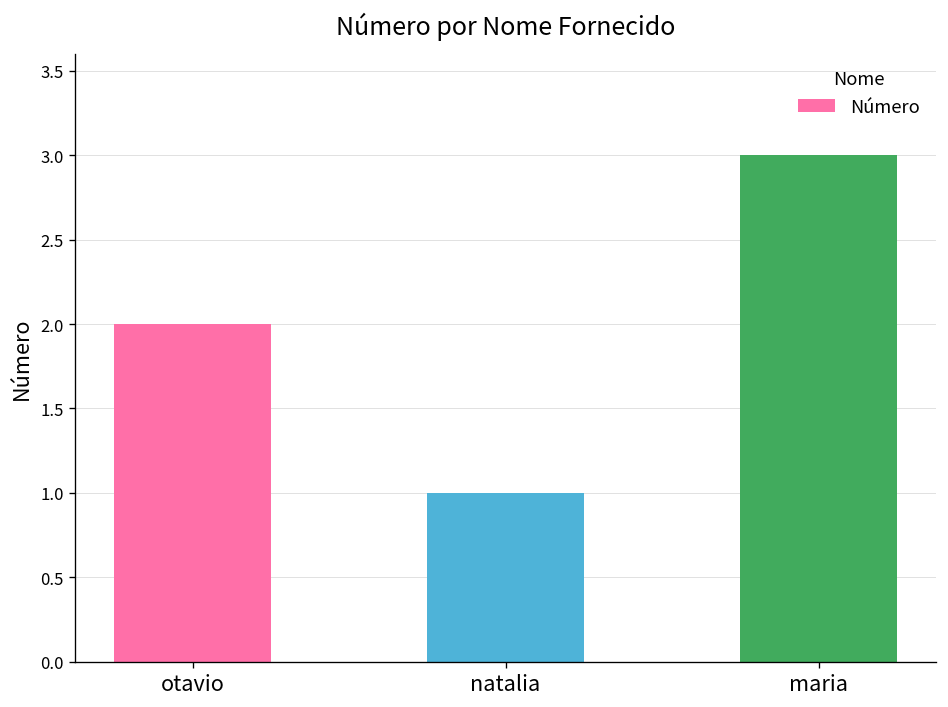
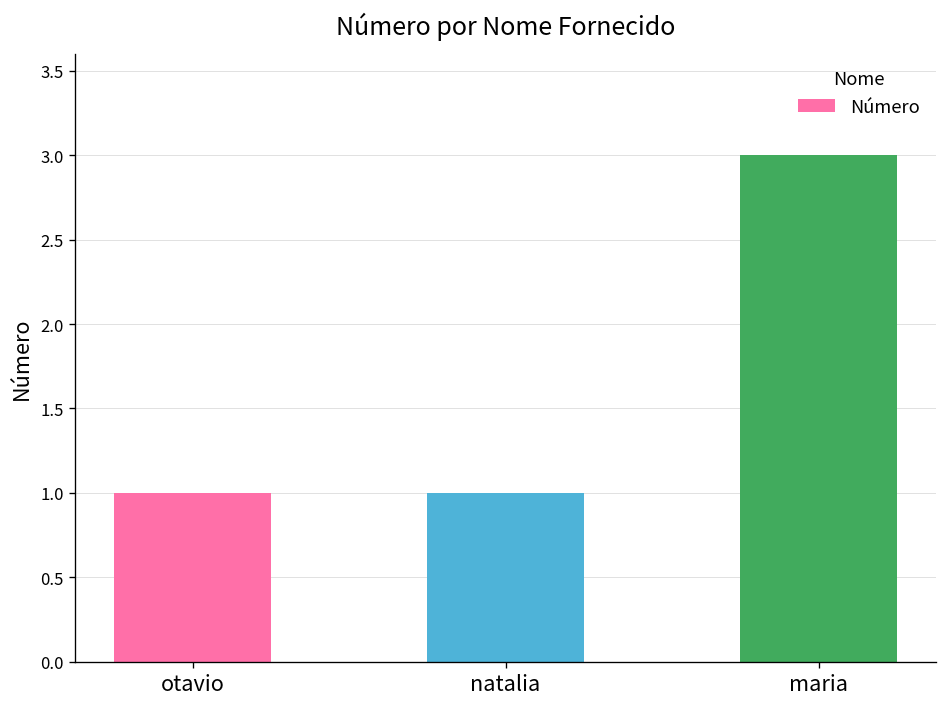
otavio: 2 -> 1
